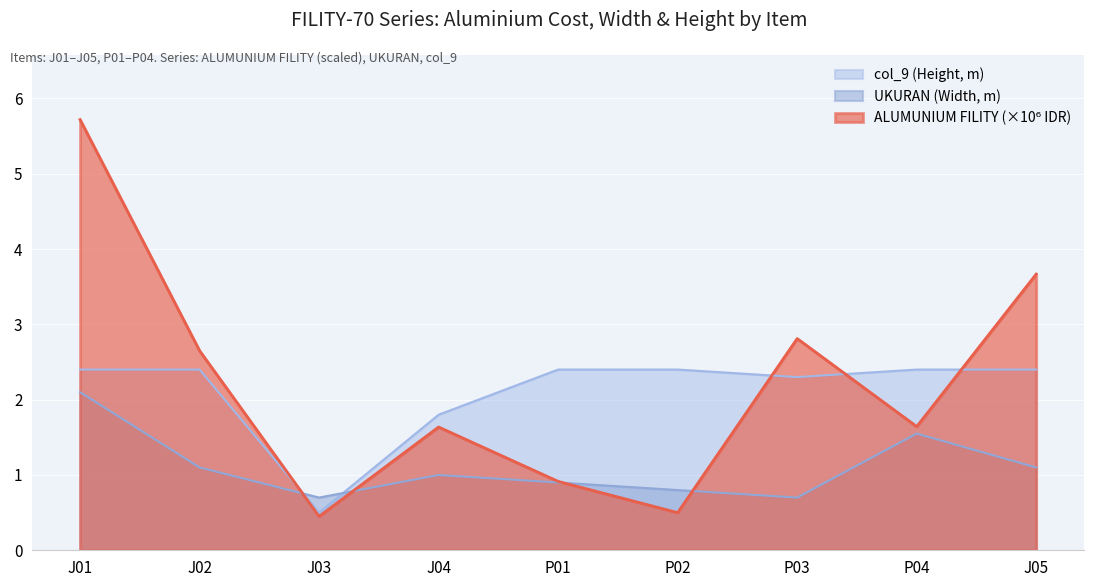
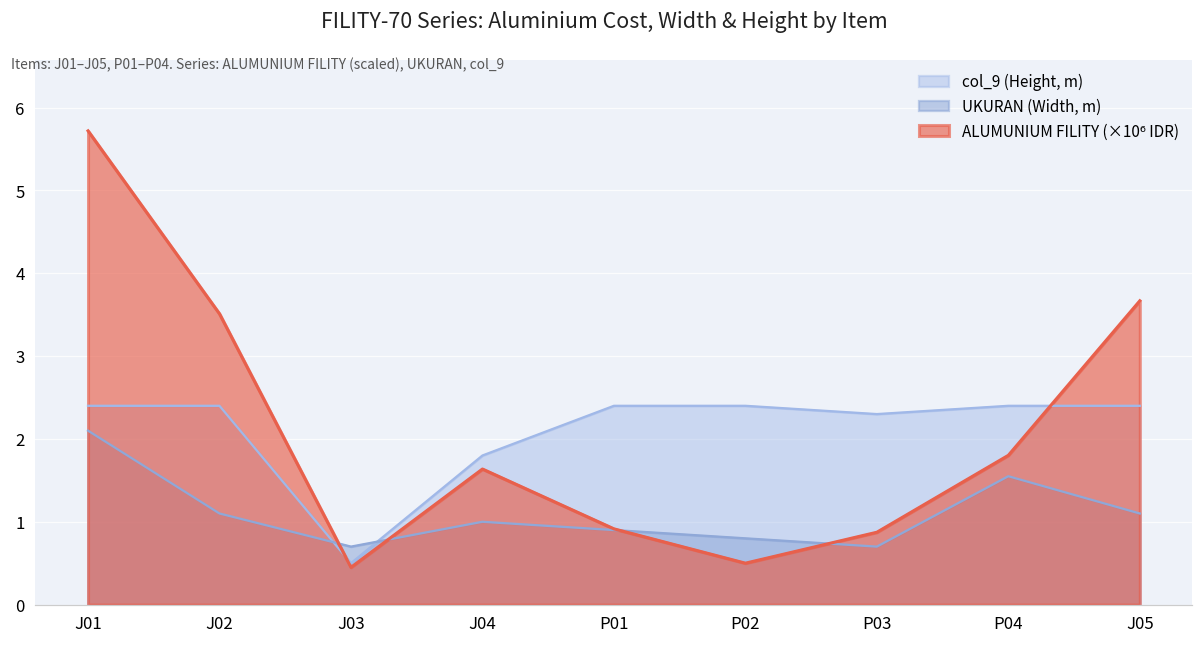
ALUMUNIUM FILITY (×10⁶ IDR), J02: 2.6 -> 3.5
ALUMUNIUM FILITY (×10⁶ IDR), P03: 2.8 -> 0.9
ALUMUNIUM FILITY (×10⁶ IDR), P04: 1.6 -> 1.8
